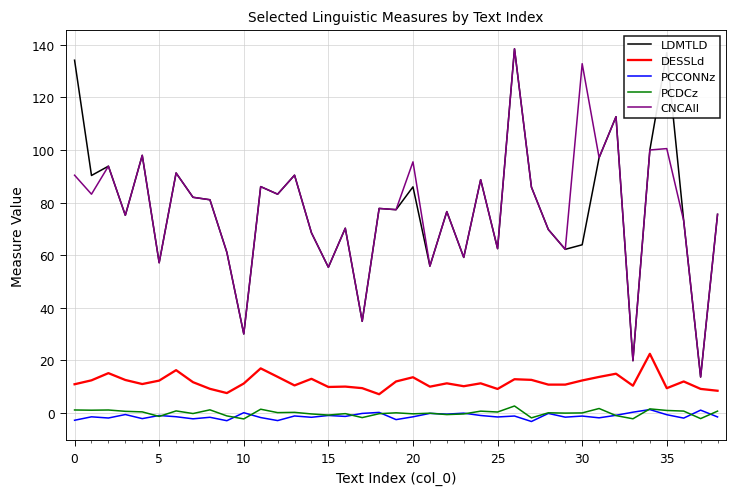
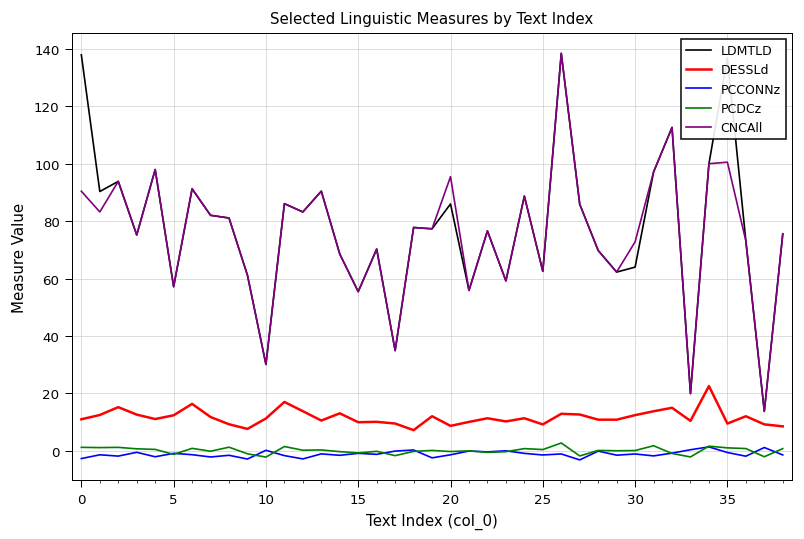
LDMTLD, 0: 134 -> 138
DESSLd, 20: 14 -> 9
CNCAll, 30: 133 -> 73
